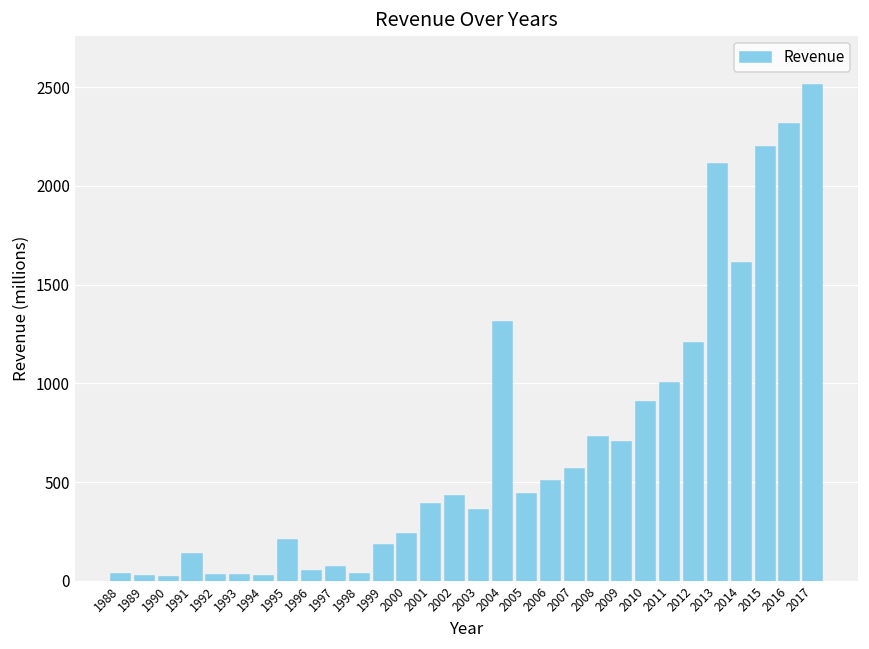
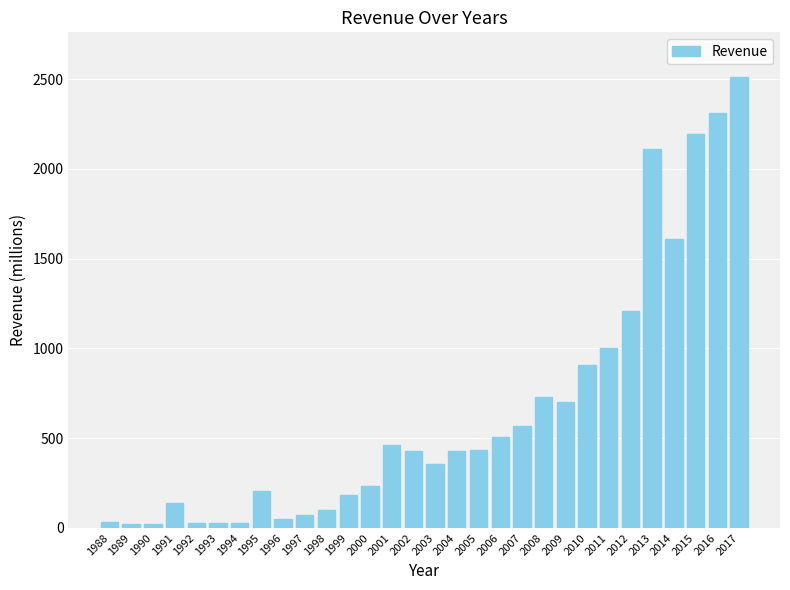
1998: 30 -> 100
2001: 390 -> 460
2004: 1310 -> 430
